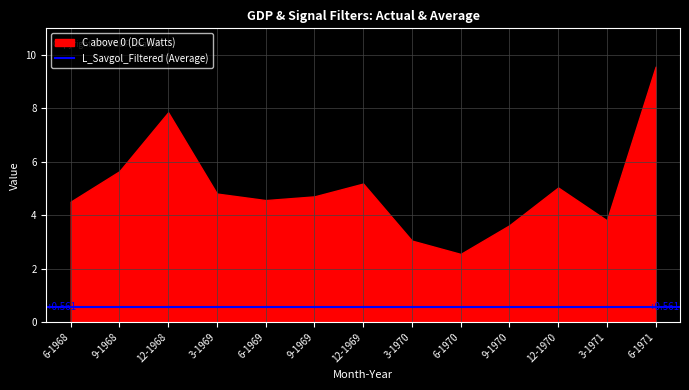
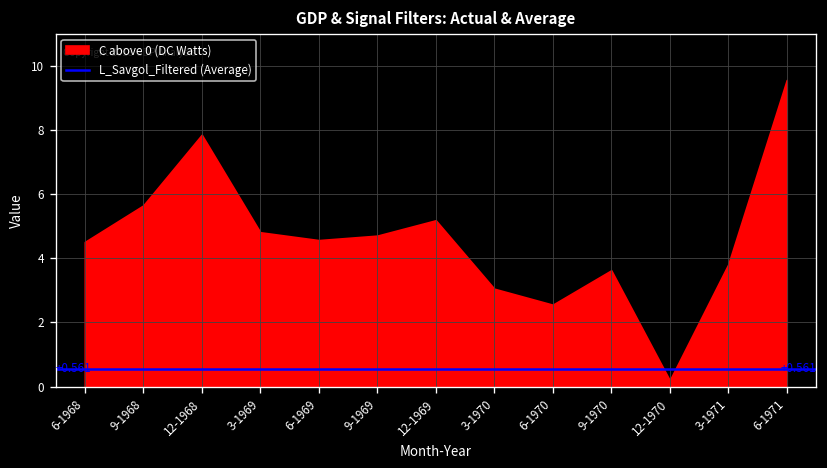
12-1970: 5.0 -> 0.2
